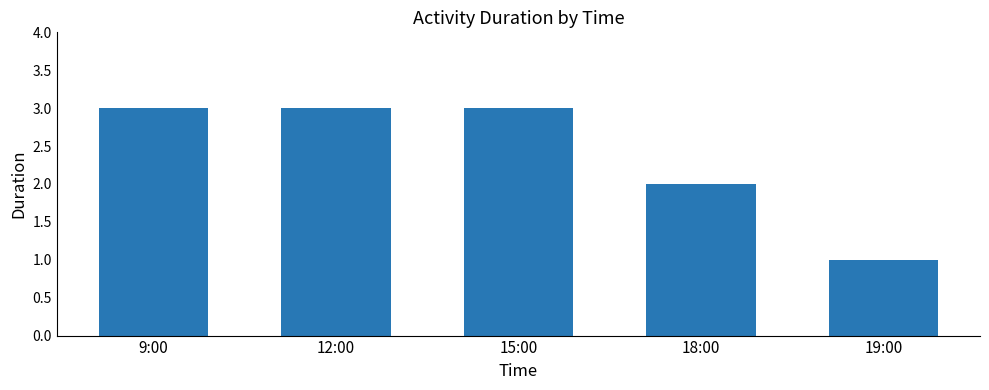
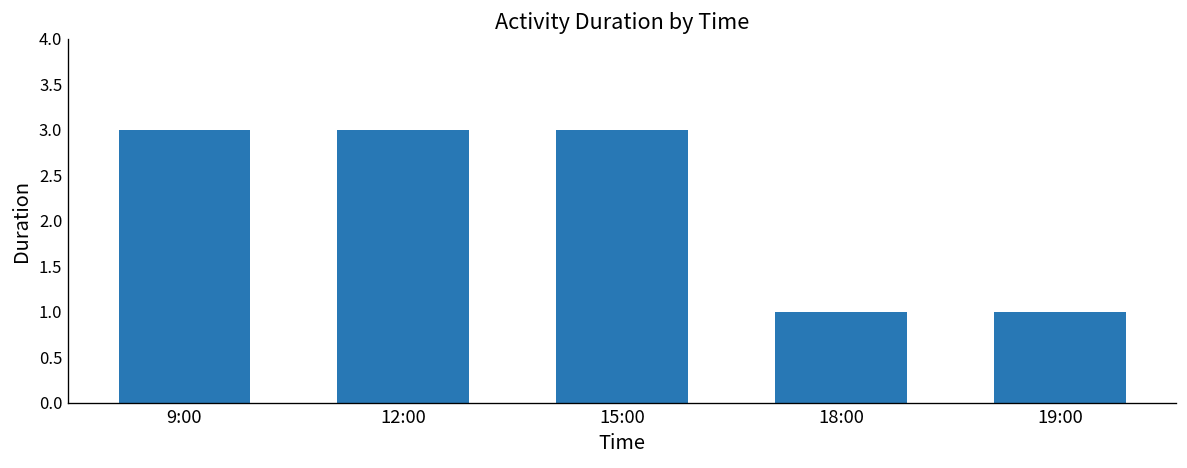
18:00: 2 -> 1
